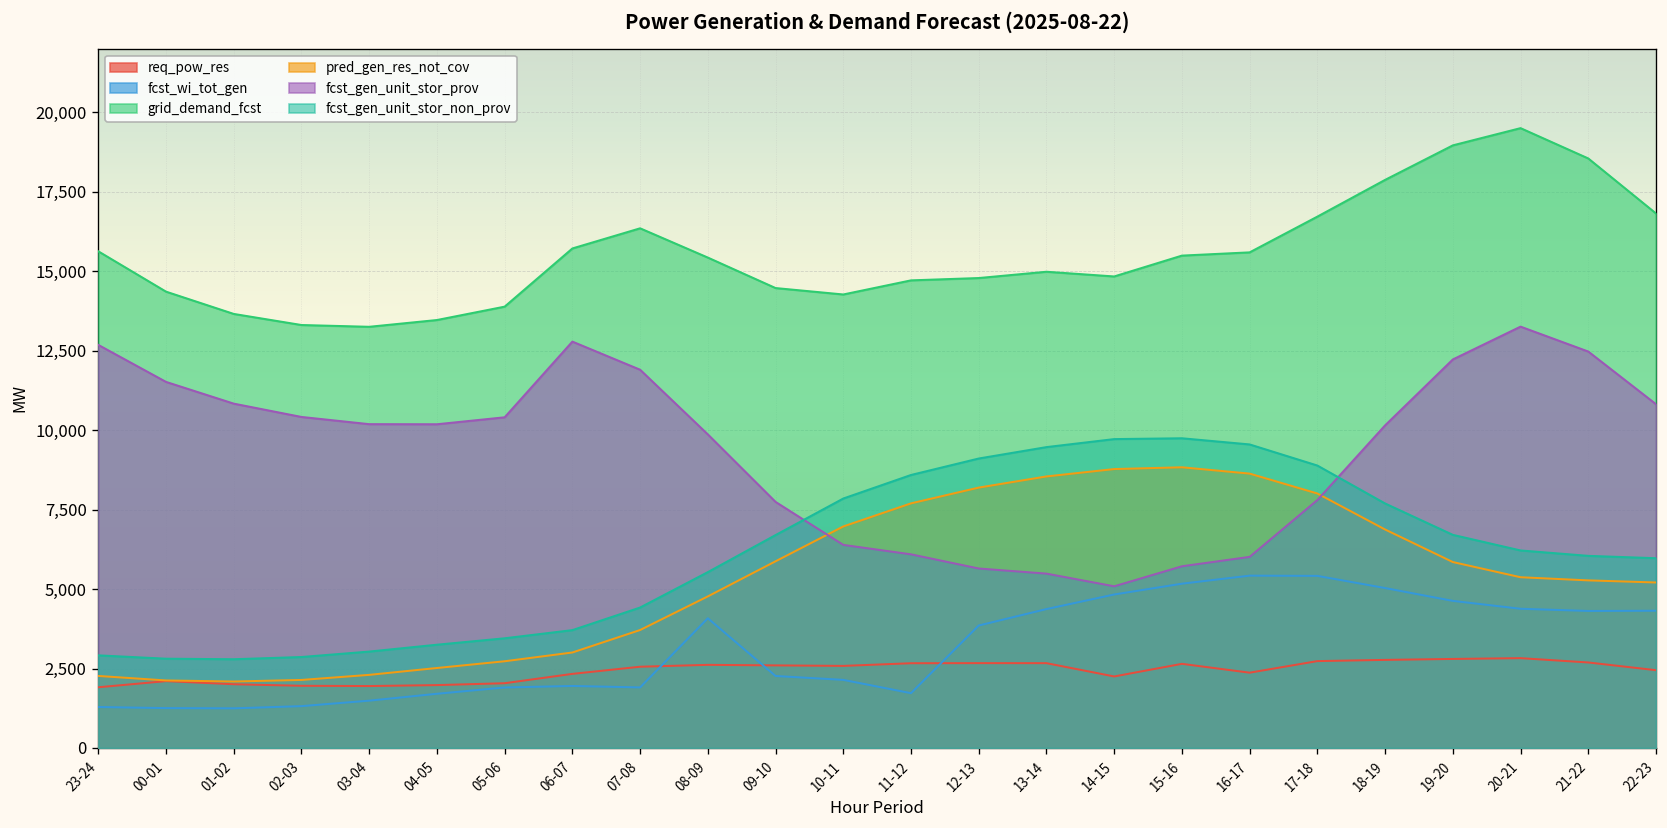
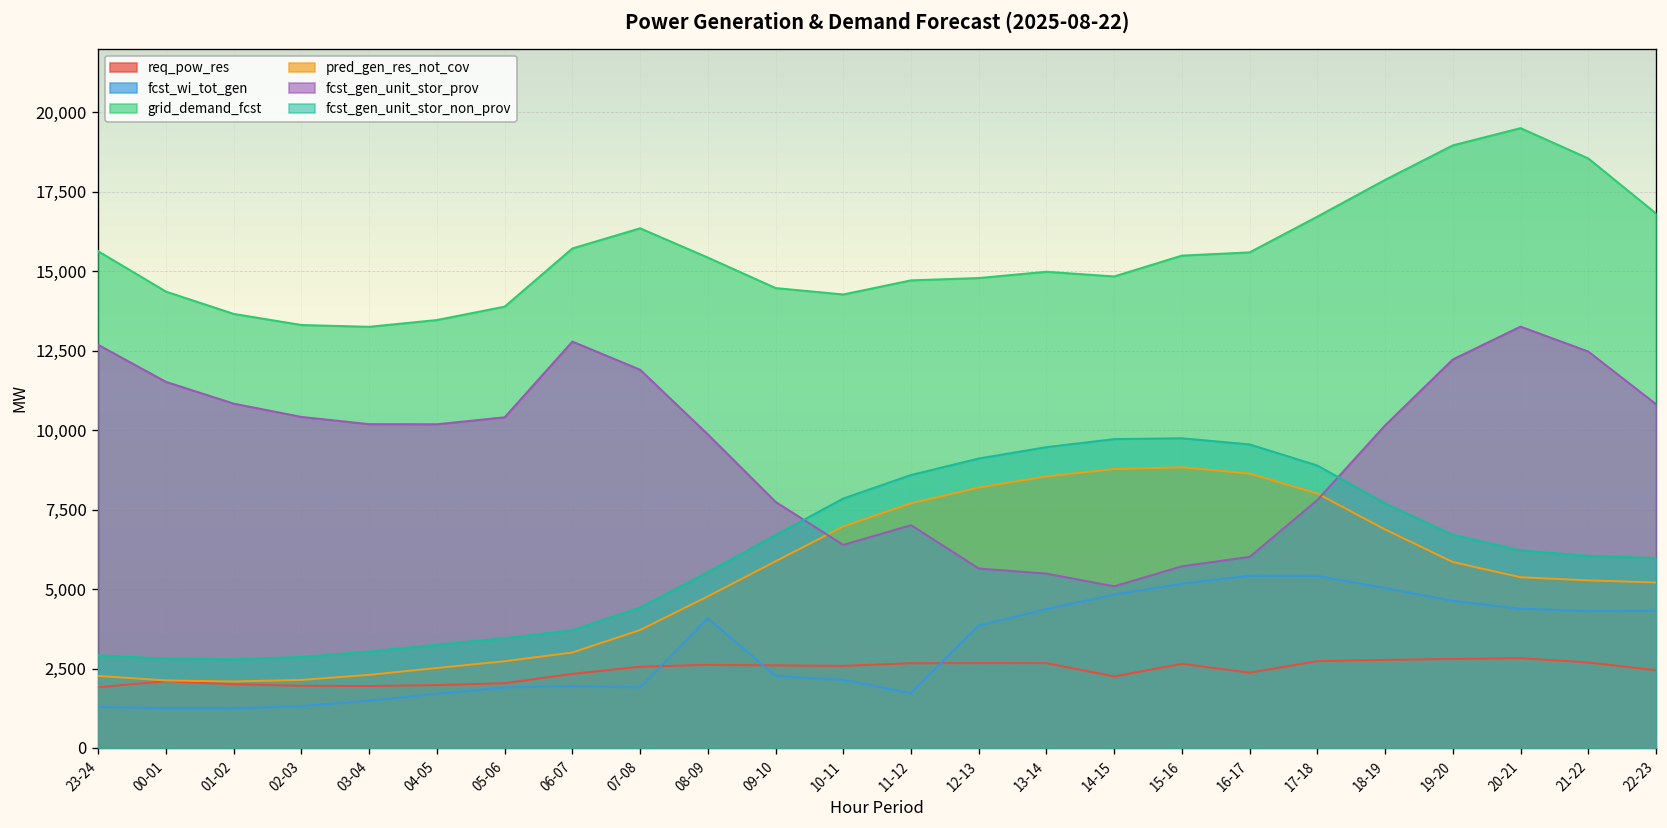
fcst_gen_unit_stor_prov, 11-12: 6,100 -> 7,000
